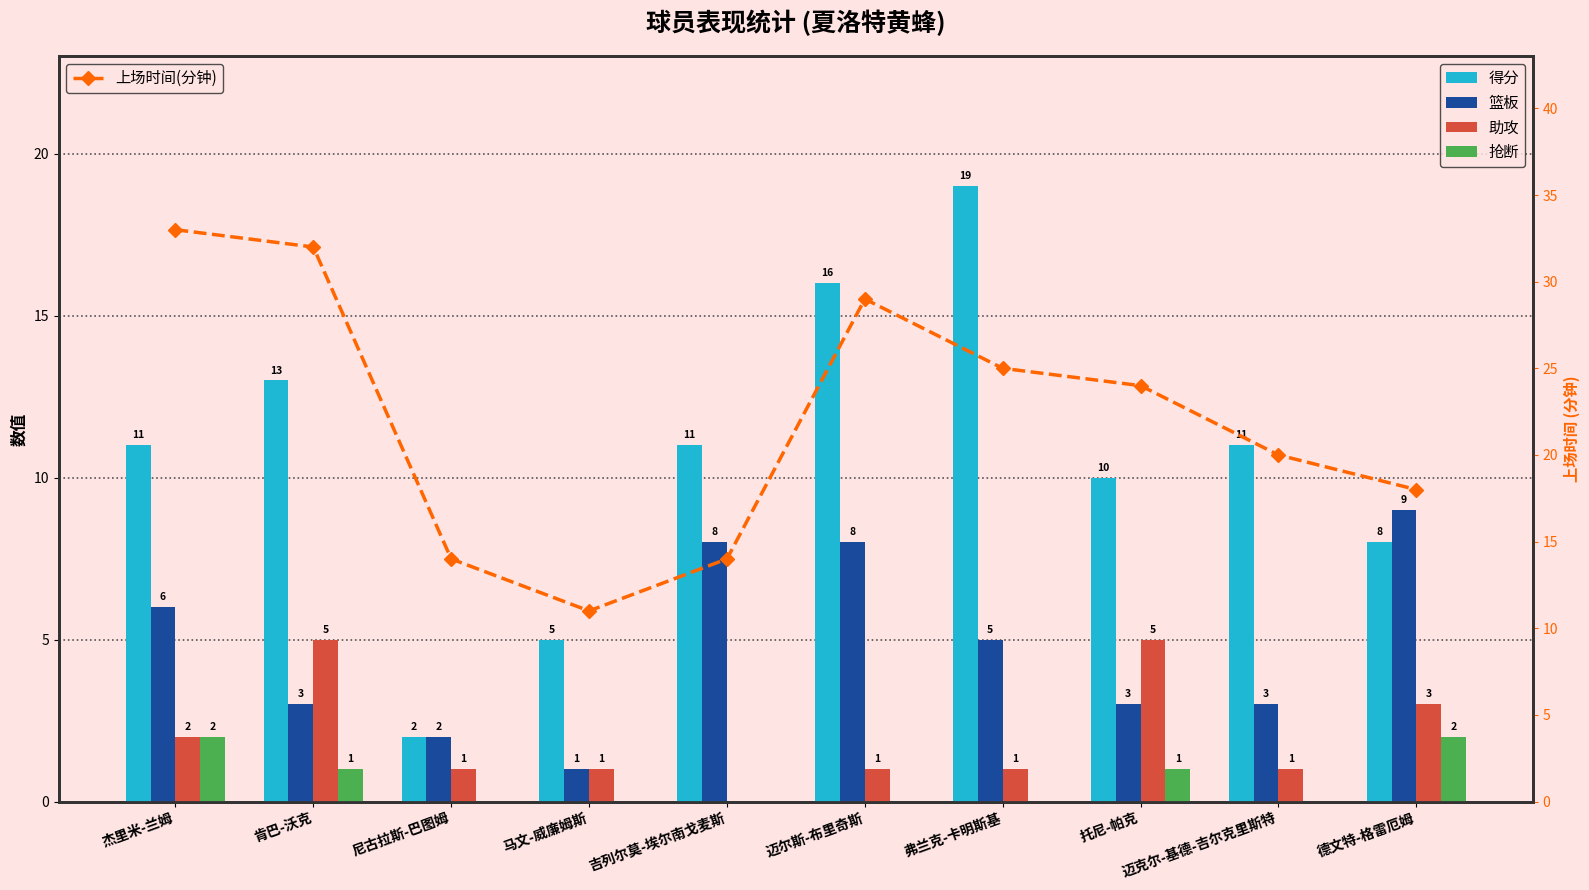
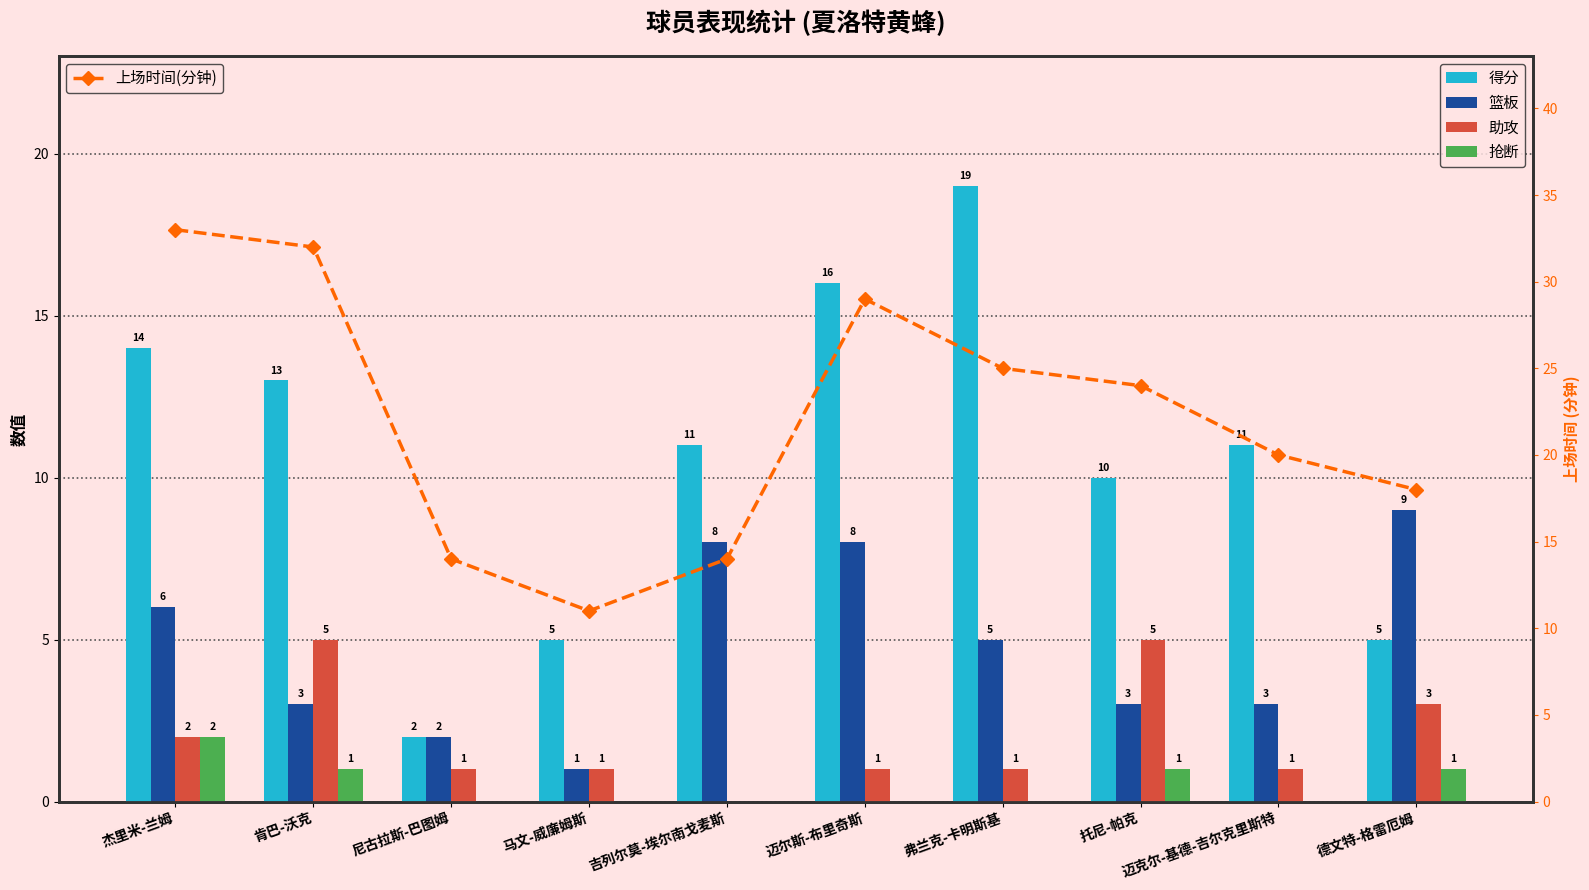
得分, 杰里米-兰姆: 11 -> 14
得分, 德文特-格雷厄姆: 8 -> 5
抢断, 德文特-格雷厄姆: 2 -> 1
